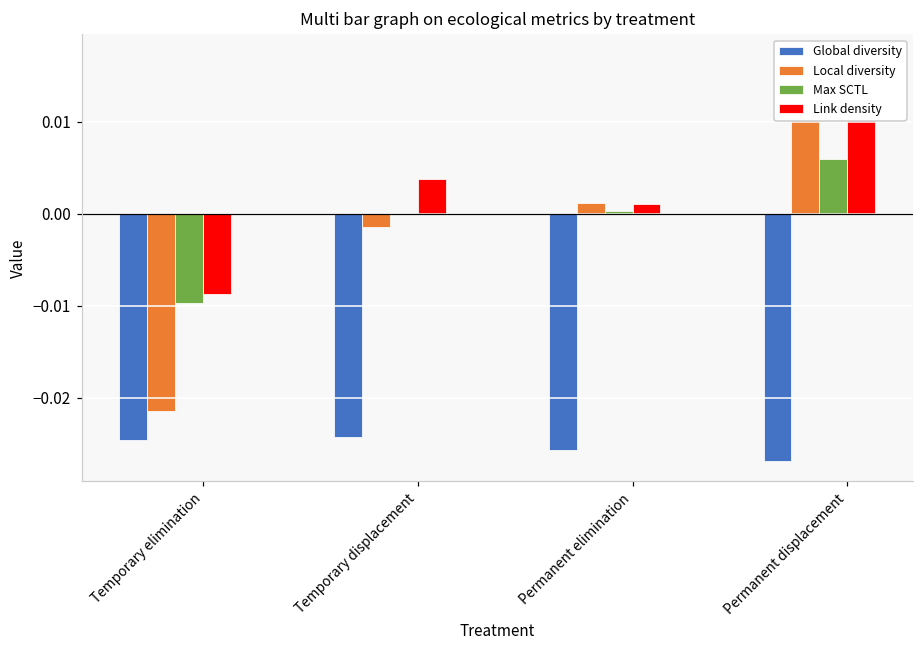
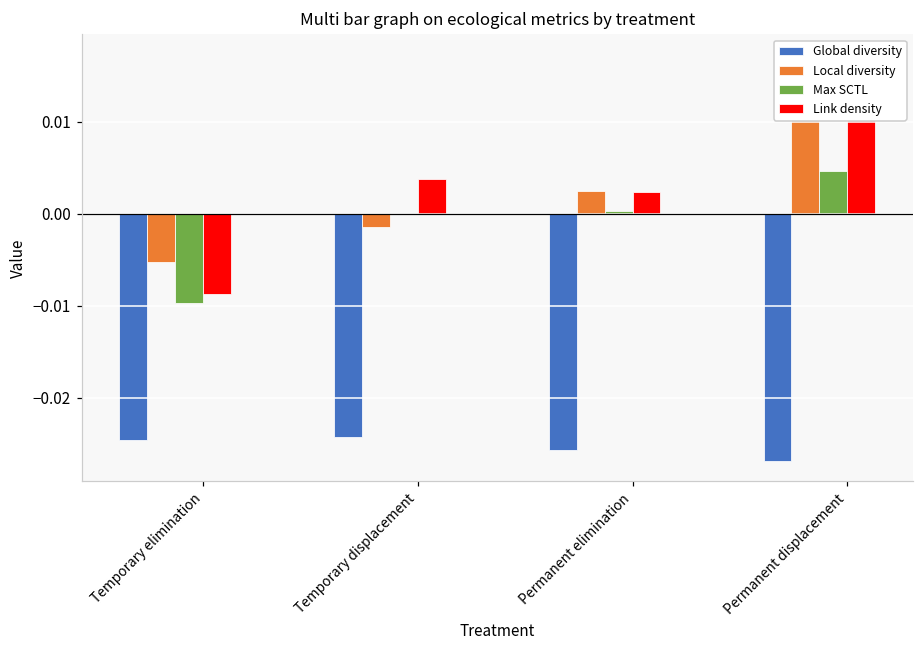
Local diversity, Temporary elimination: -0.021 -> -0.005
Local diversity, Permanent elimination: 0.001 -> 0.002
Link density, Permanent elimination: 0.001 -> 0.002
Max SCTL, Permanent displacement: 0.006 -> 0.005
